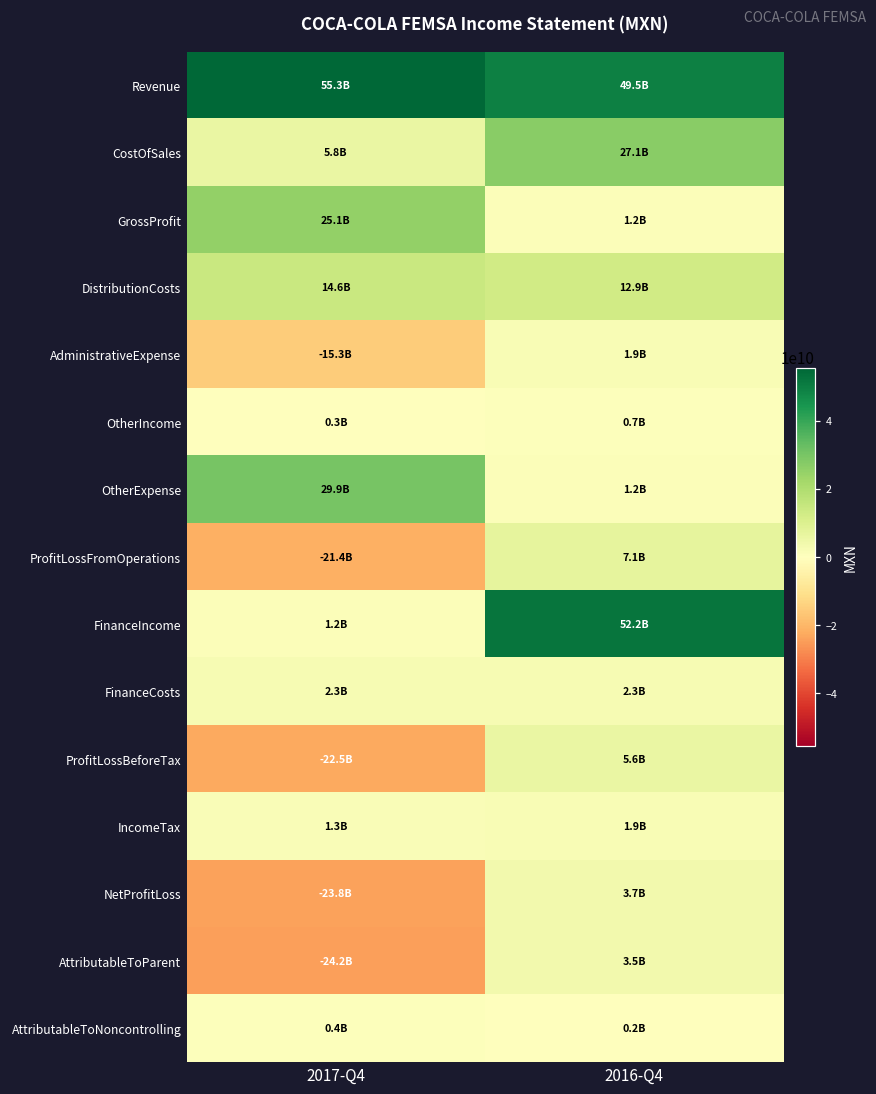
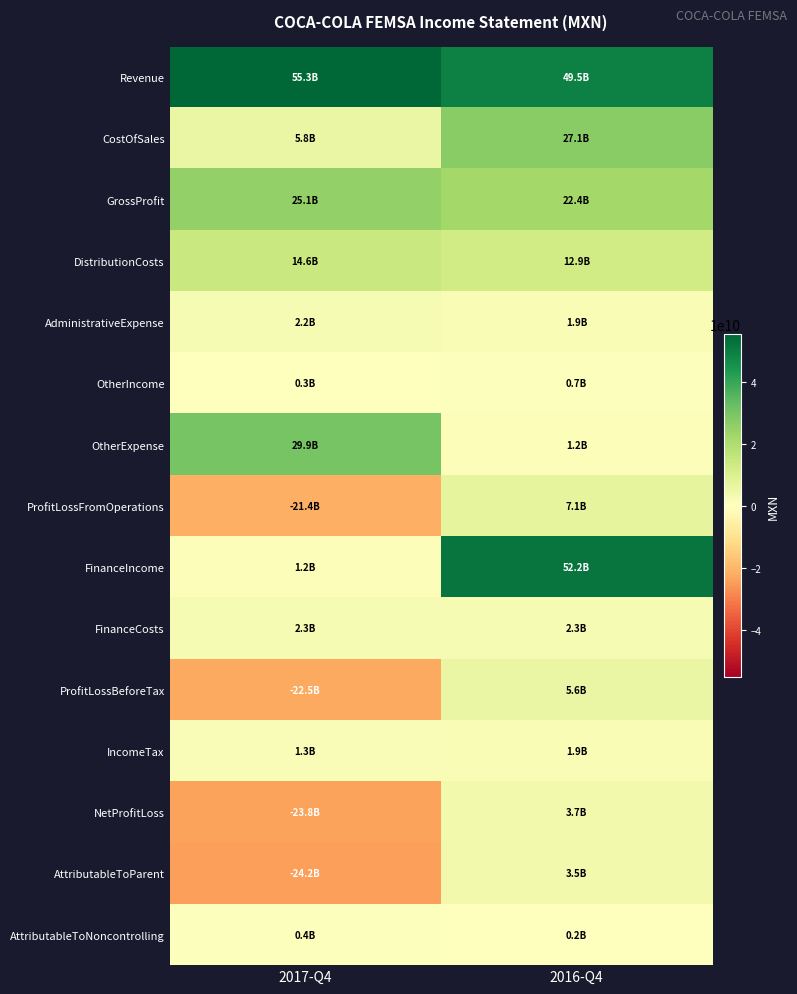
GrossProfit, 2016-Q4: 1.2B -> 22.4B
AdministrativeExpense, 2017-Q4: -15.3B -> 2.2B
